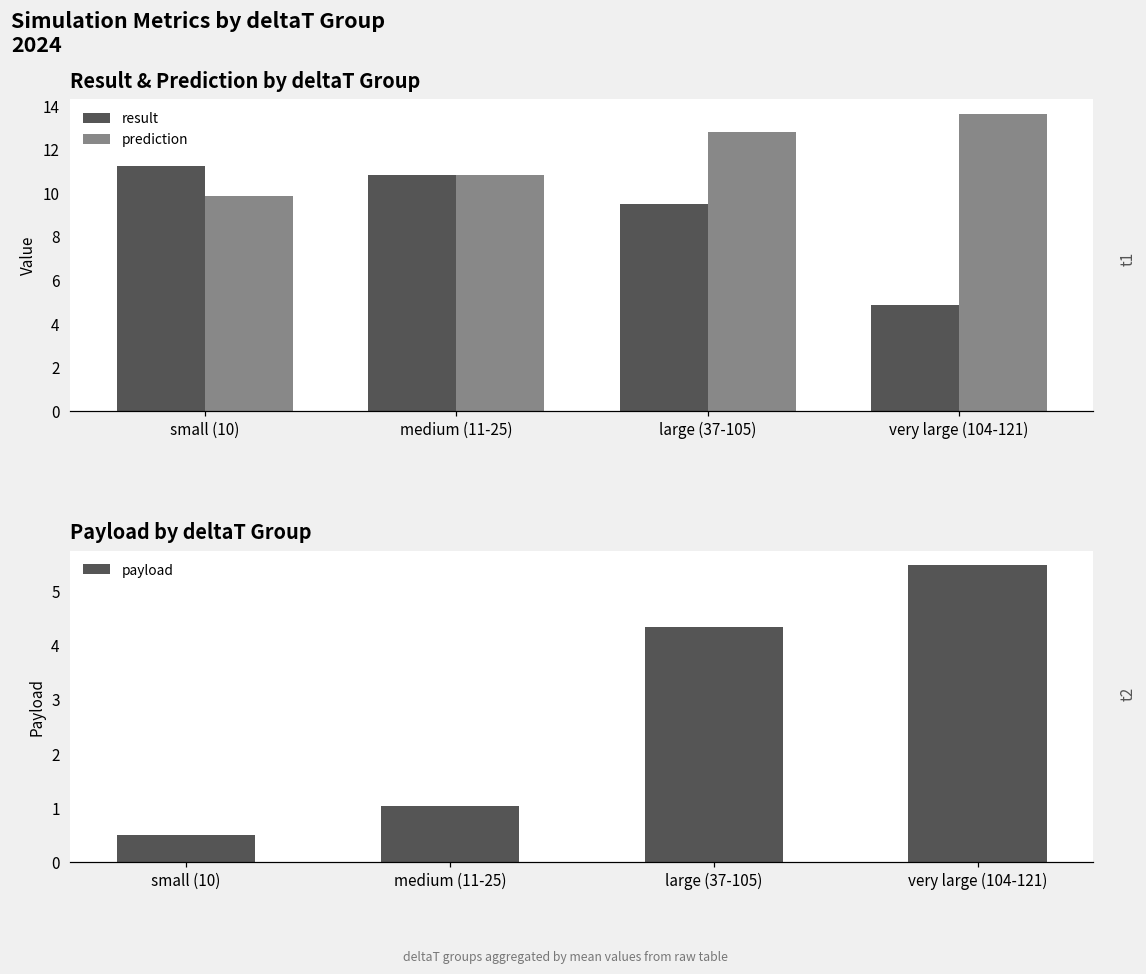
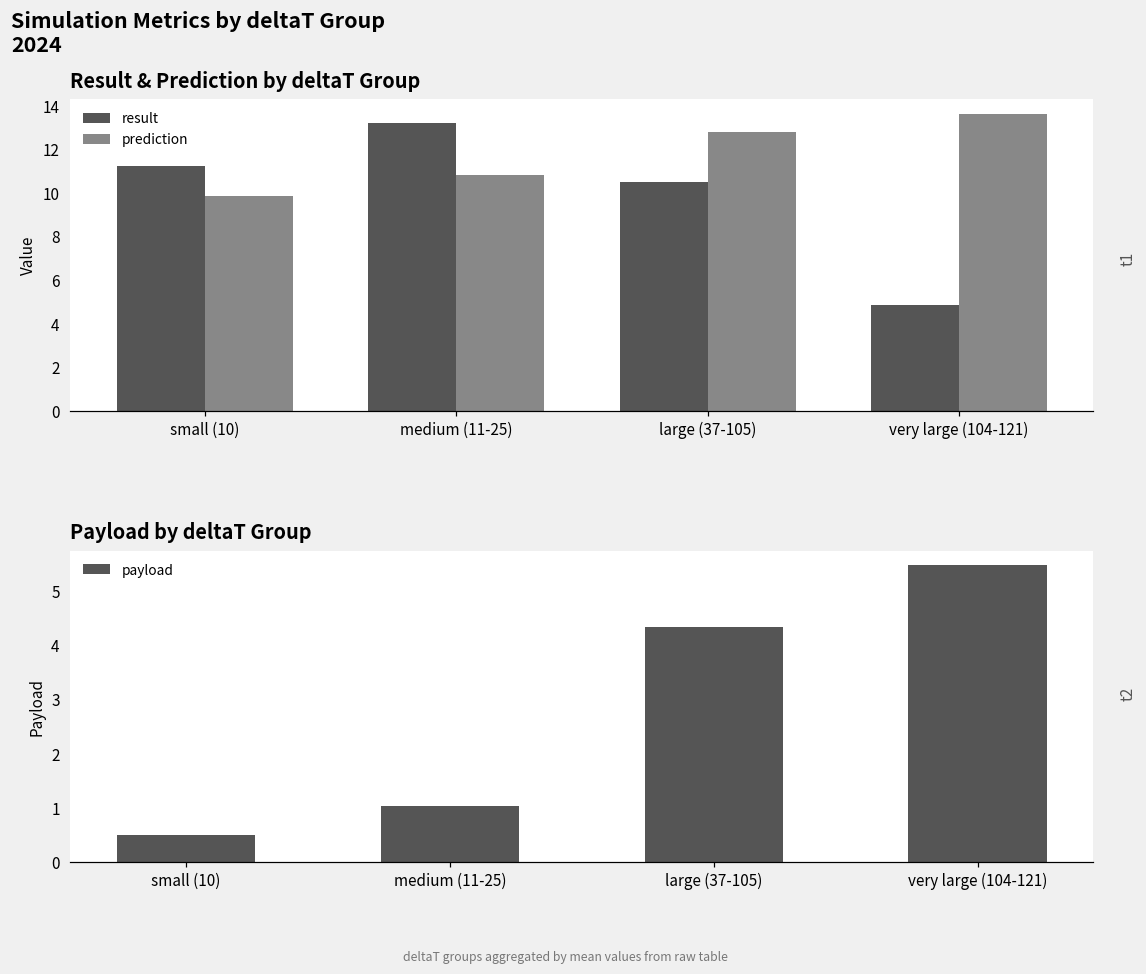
Result & Prediction by deltaT Group, result, medium (11-25): 10.8 -> 13.2
Result & Prediction by deltaT Group, result, large (37-105): 9.5 -> 10.5
